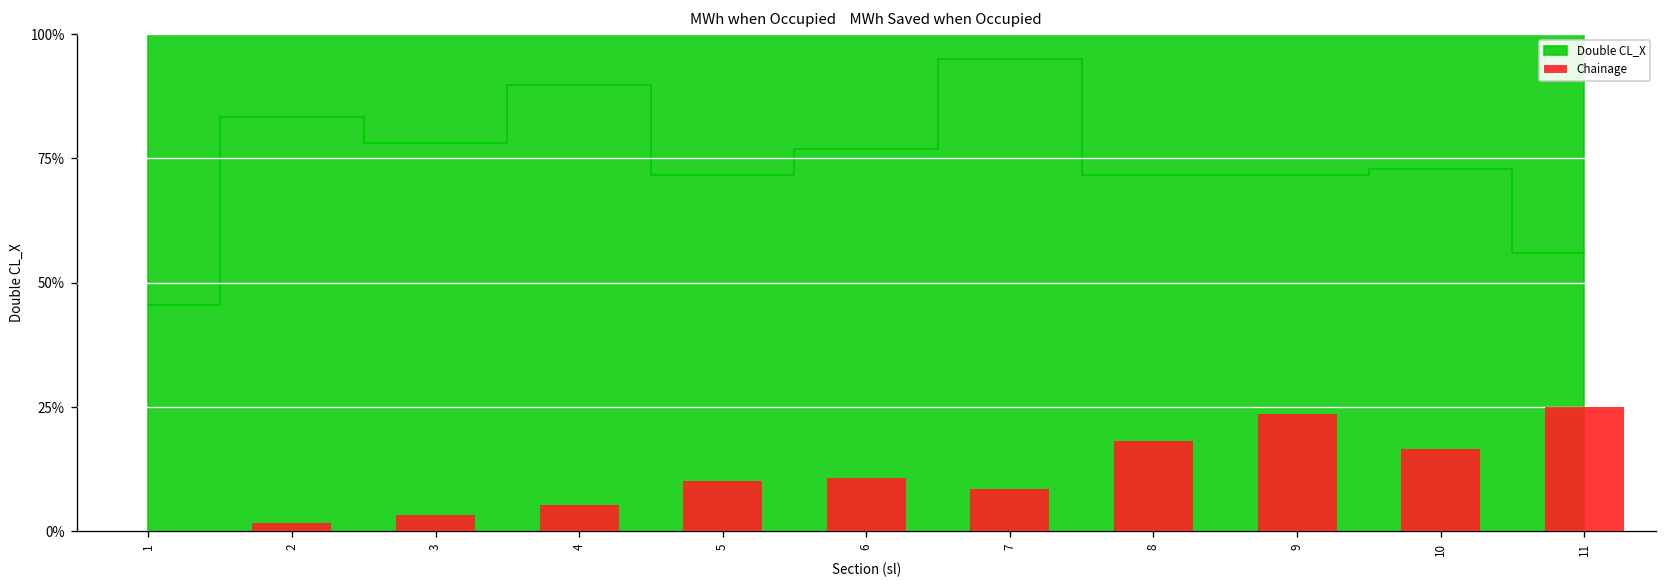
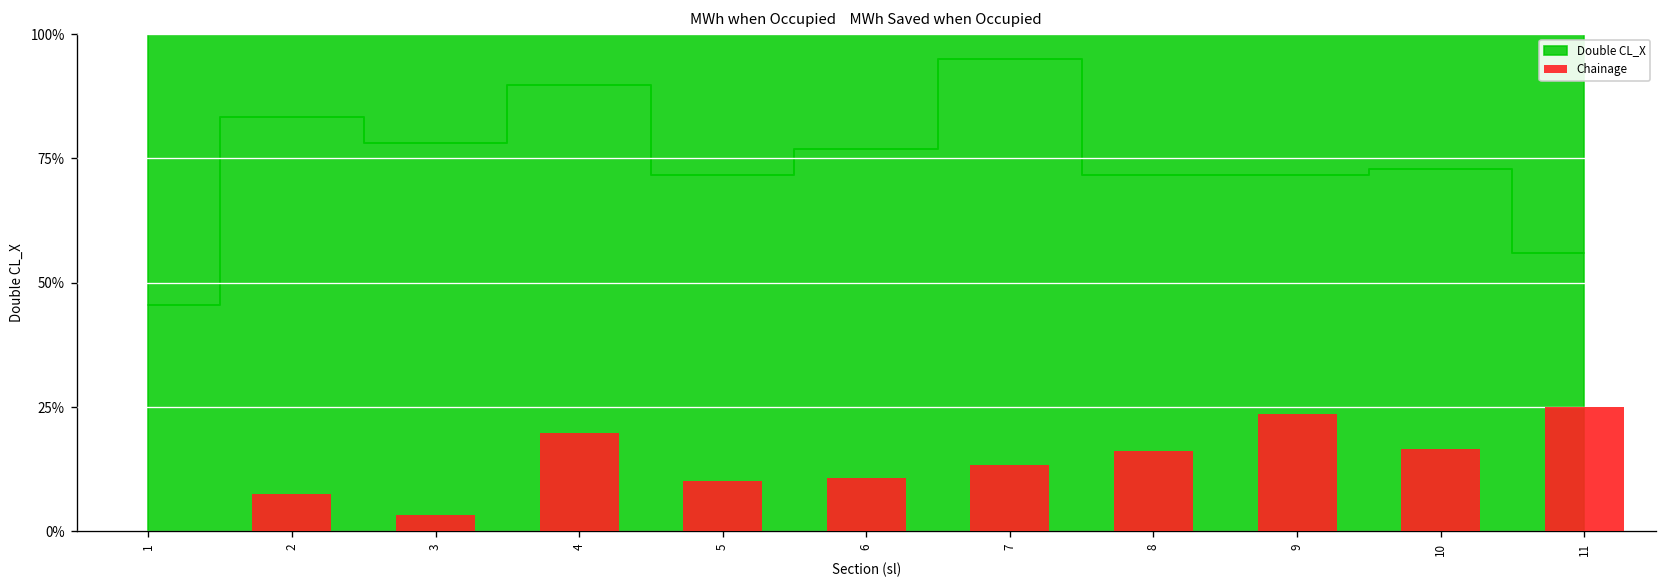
Chainage, 2: 2% -> 8%
Chainage, 4: 5% -> 20%
Chainage, 7: 9% -> 13%
Chainage, 8: 18% -> 16%
